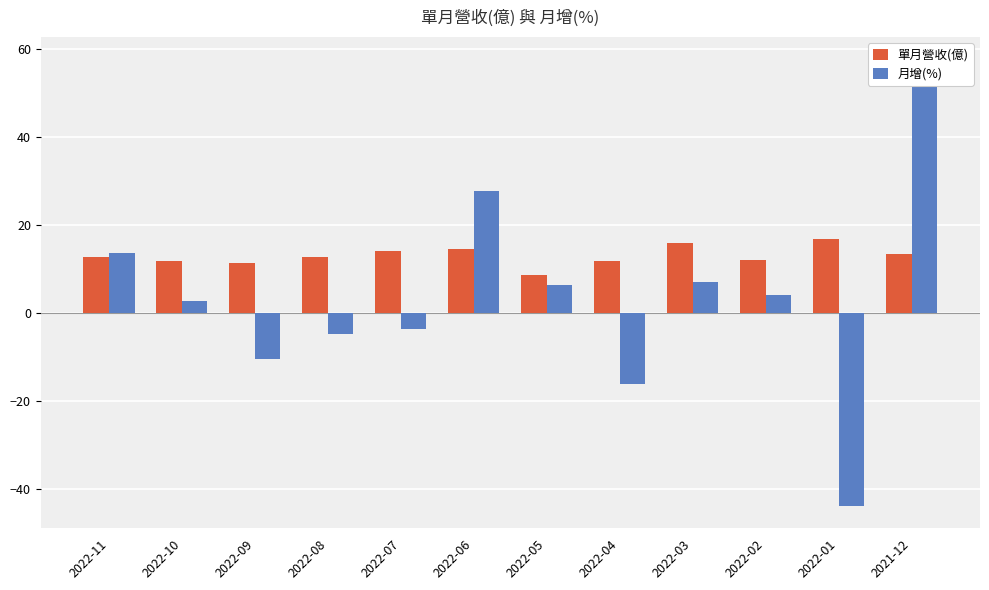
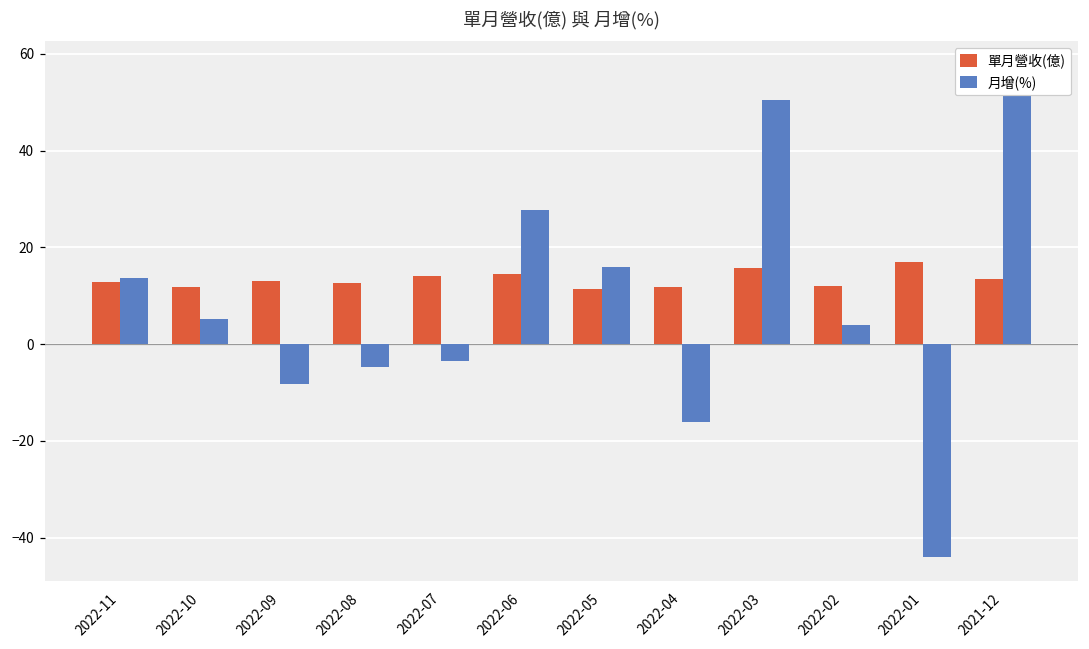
月增(%), 2022-10: 3 -> 5
單月營收(億), 2022-09: 11 -> 13
月增(%), 2022-09: -11 -> -8
單月營收(億), 2022-05: 9 -> 11
月增(%), 2022-05: 6 -> 16
月增(%), 2022-03: 7 -> 50
